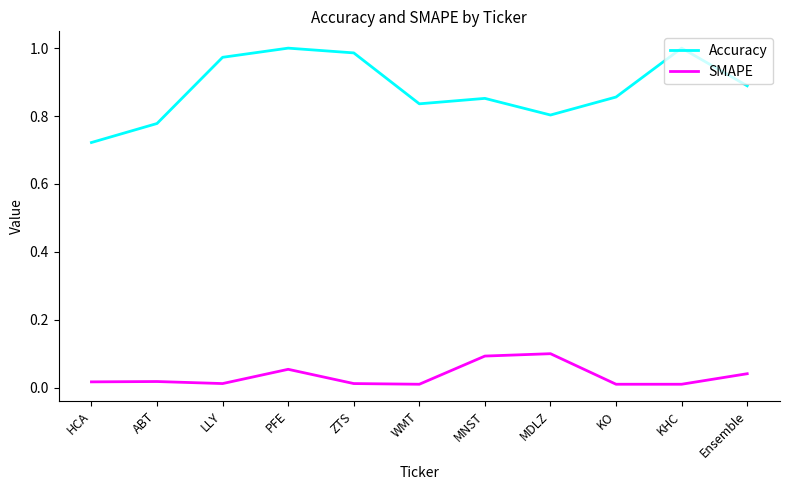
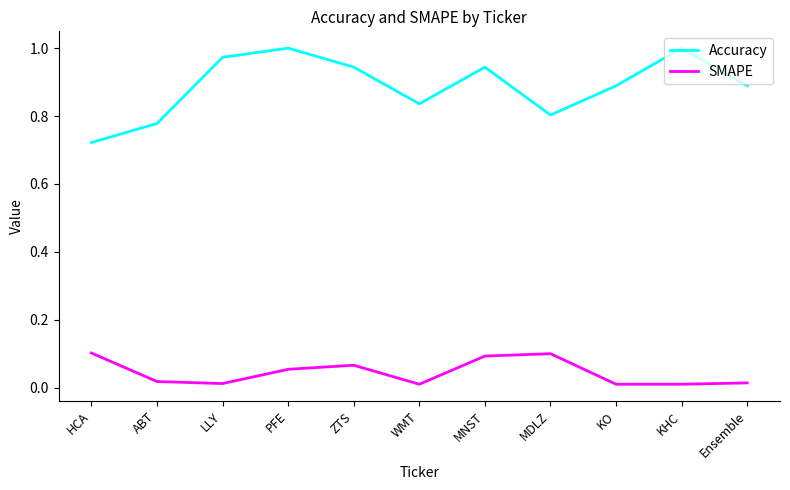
SMAPE, HCA: 0.02 -> 0.10
Accuracy, ZTS: 0.99 -> 0.94
SMAPE, ZTS: 0.01 -> 0.07
Accuracy, MNST: 0.85 -> 0.94
Accuracy, KO: 0.86 -> 0.89
SMAPE, Ensemble: 0.04 -> 0.01
